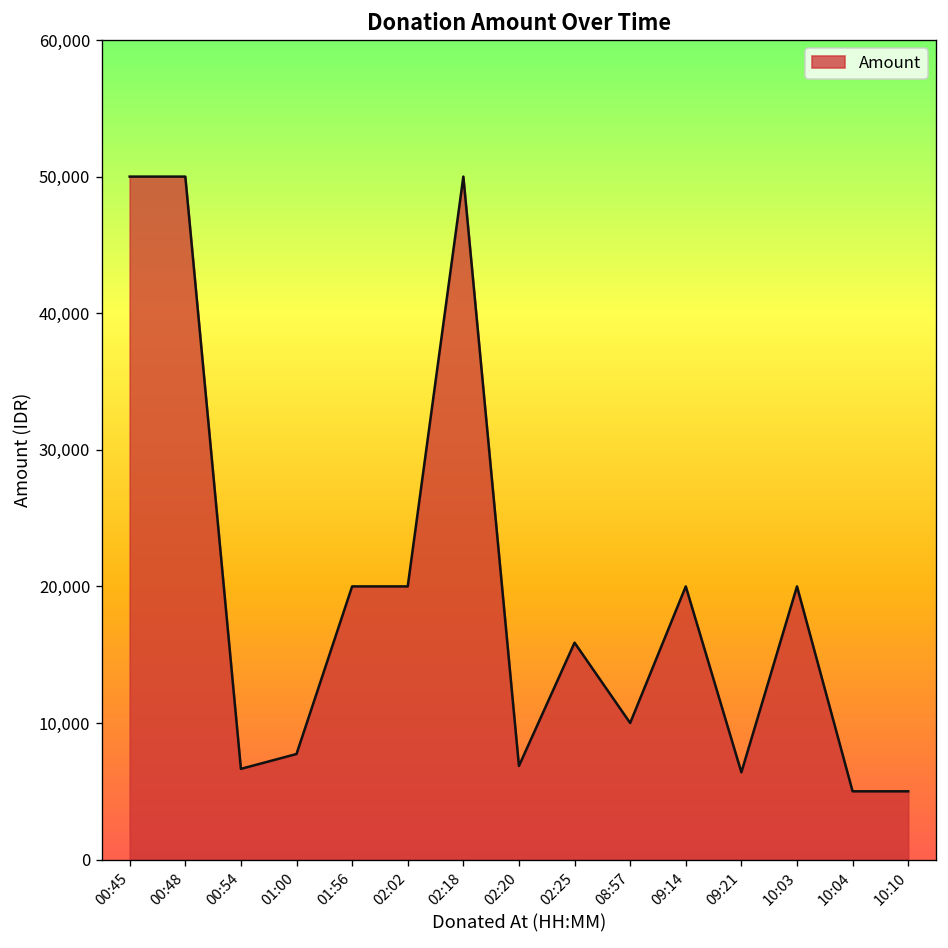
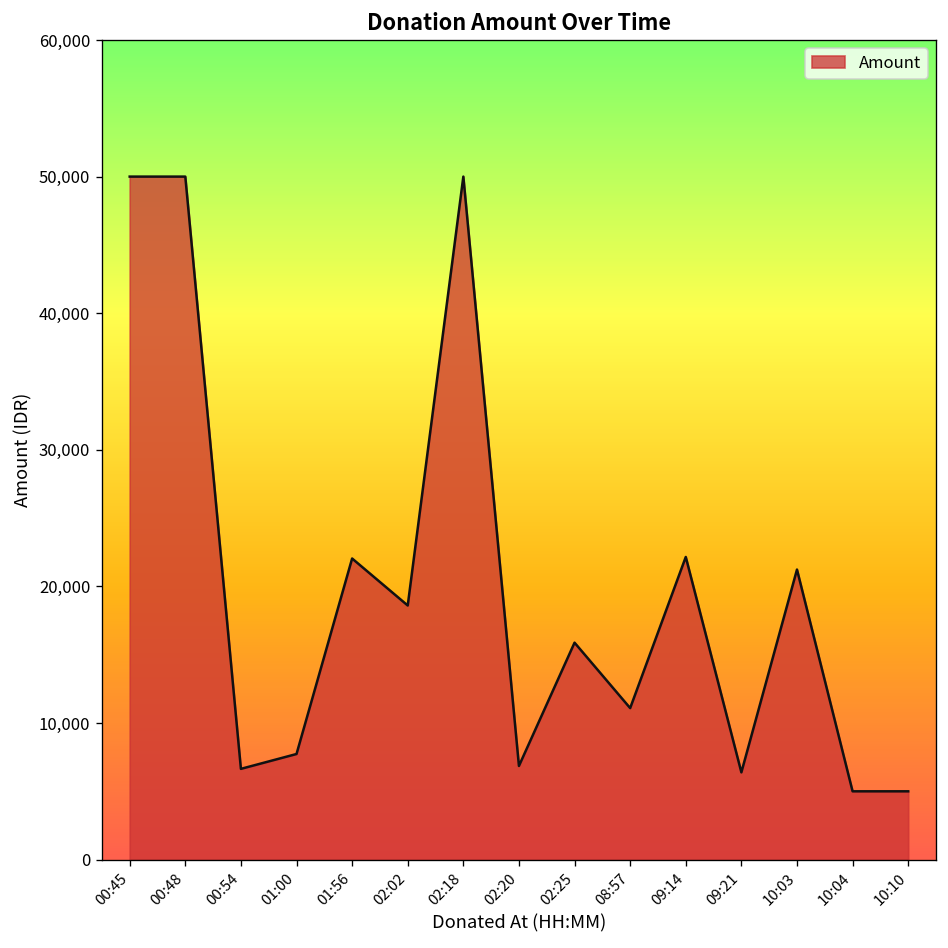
01:56: 20,000 -> 22,000
02:02: 20,000 -> 18,600
08:57: 10,000 -> 11,100
09:14: 20,000 -> 22,200
10:03: 20,000 -> 21,200
